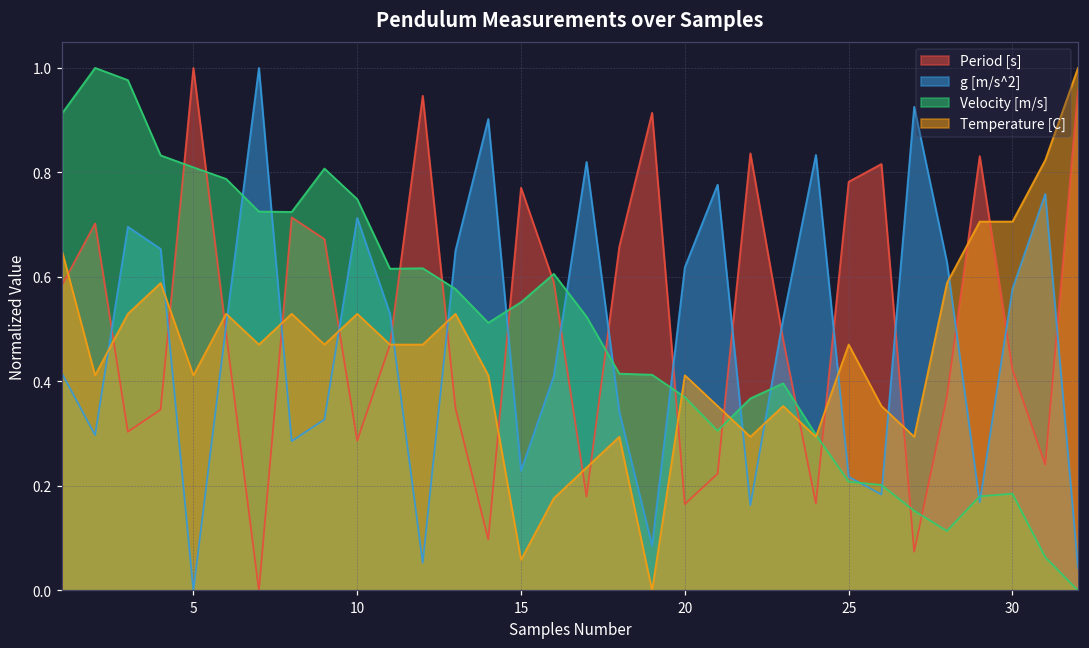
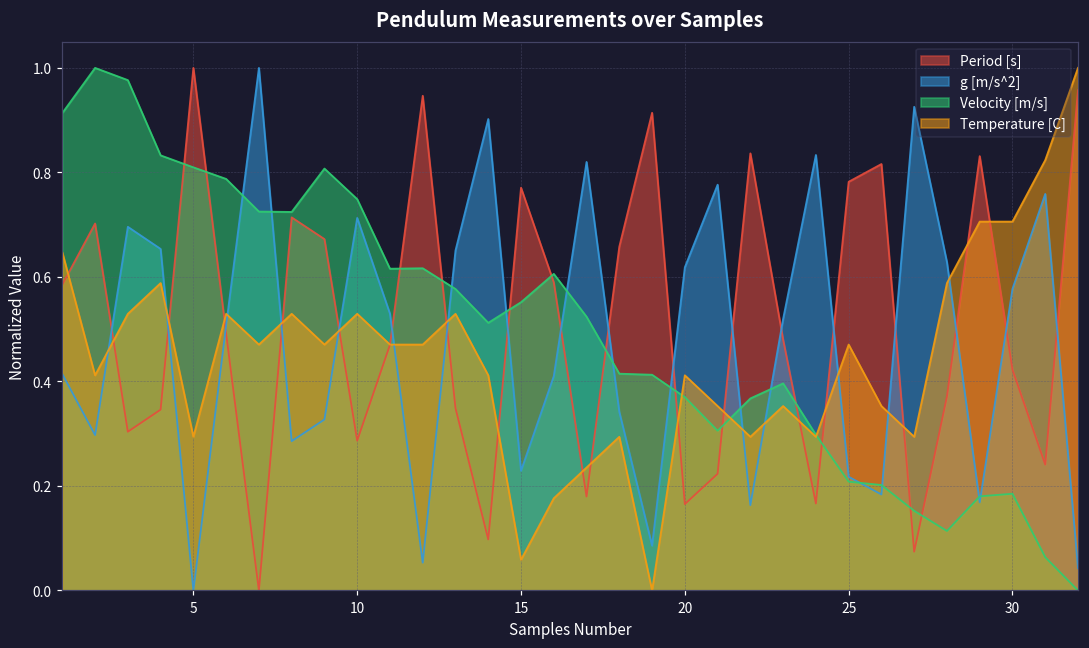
Temperature [C], 5: 0.41 -> 0.29
